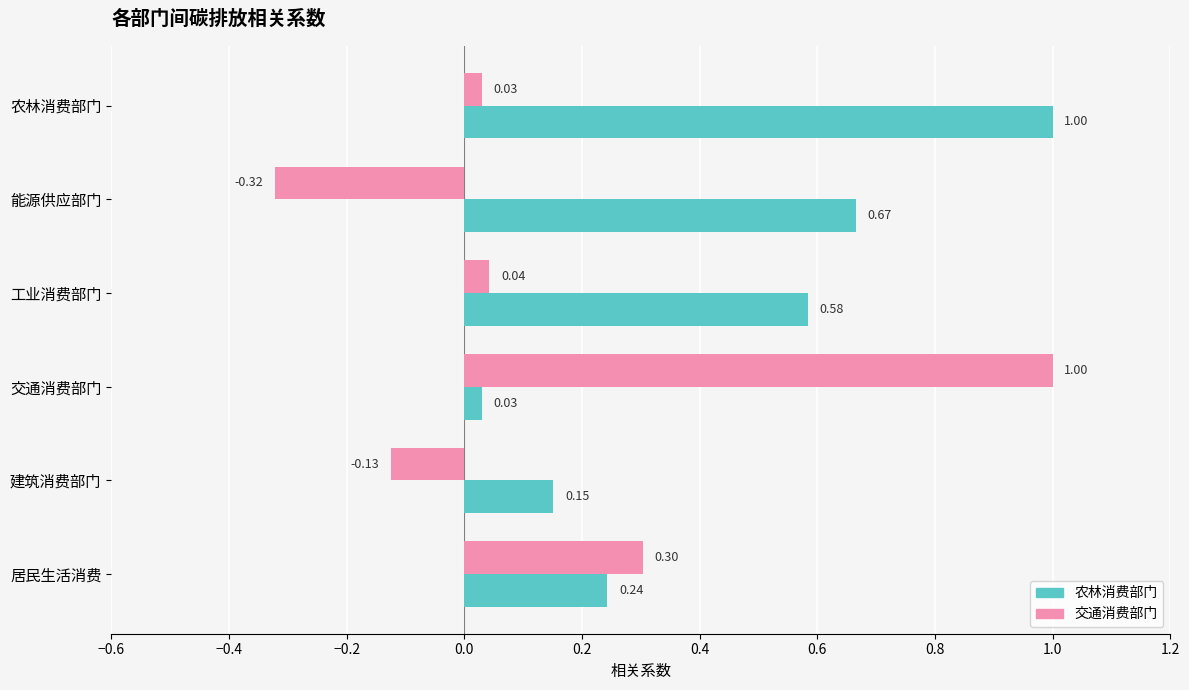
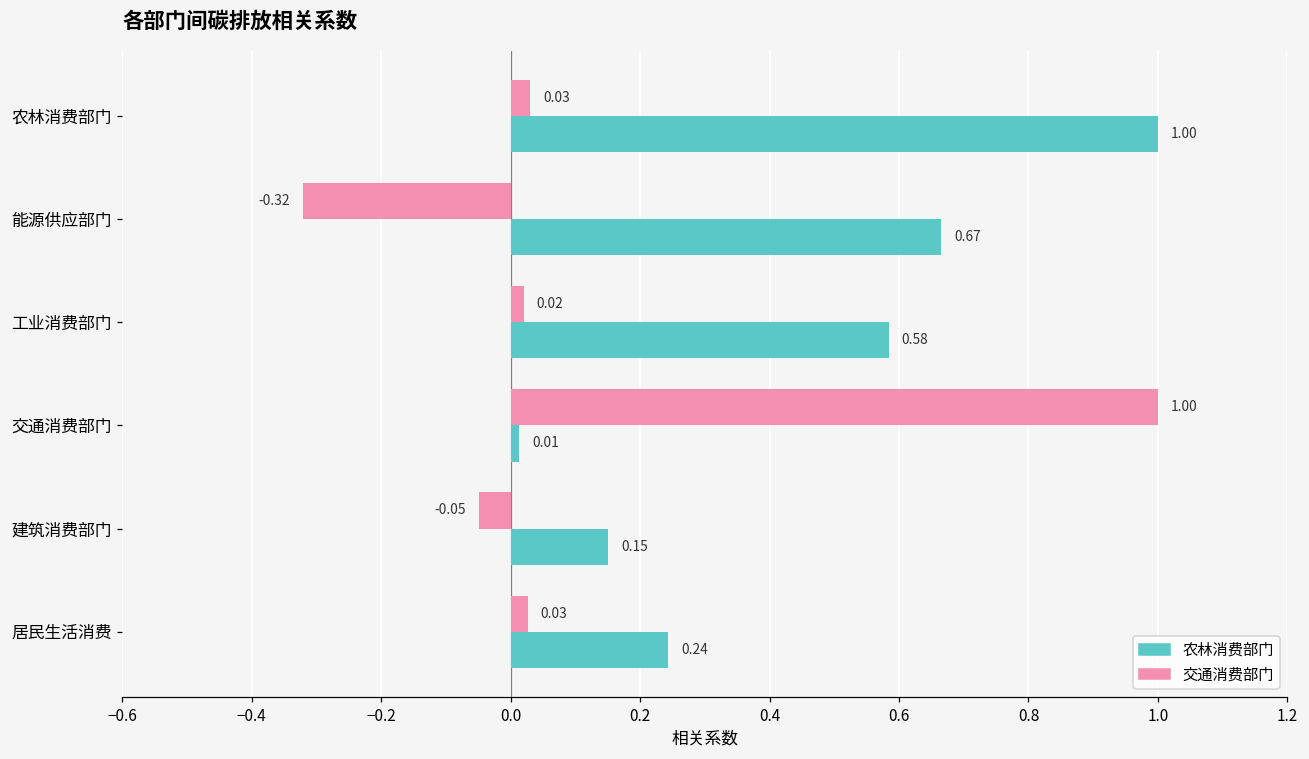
交通消费部门, 工业消费部门: 0.04 -> 0.02
农林消费部门, 交通消费部门: 0.03 -> 0.01
交通消费部门, 建筑消费部门: -0.13 -> -0.05
交通消费部门, 居民生活消费: 0.30 -> 0.03
